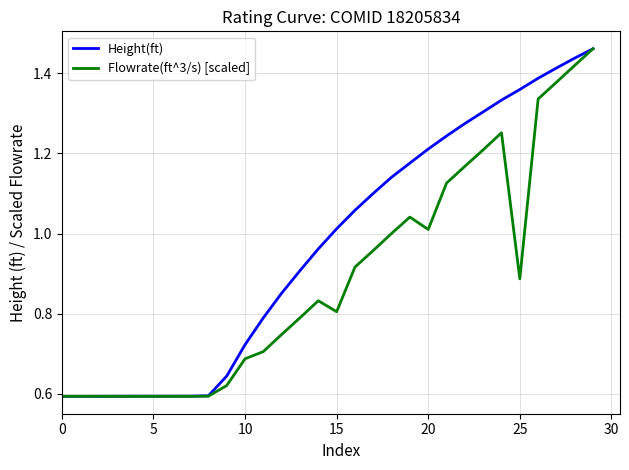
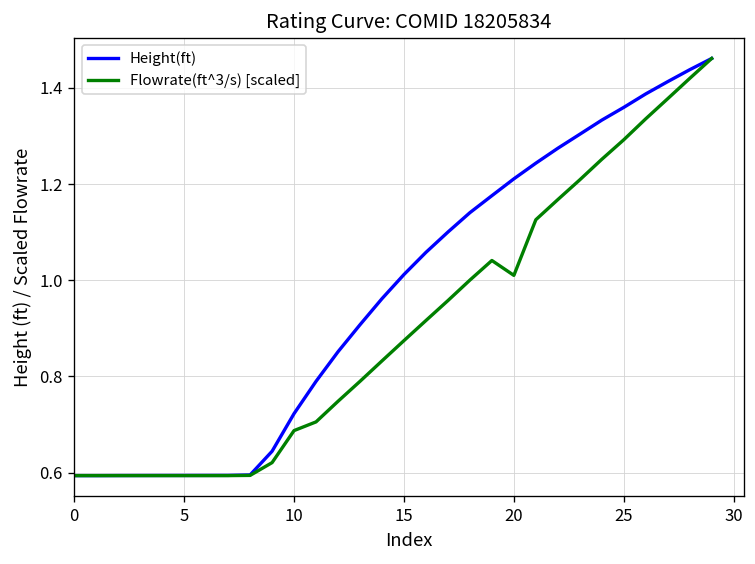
Flowrate(ft^3/s) [scaled], 15: 0.81 -> 0.87
Flowrate(ft^3/s) [scaled], 25: 0.89 -> 1.29
